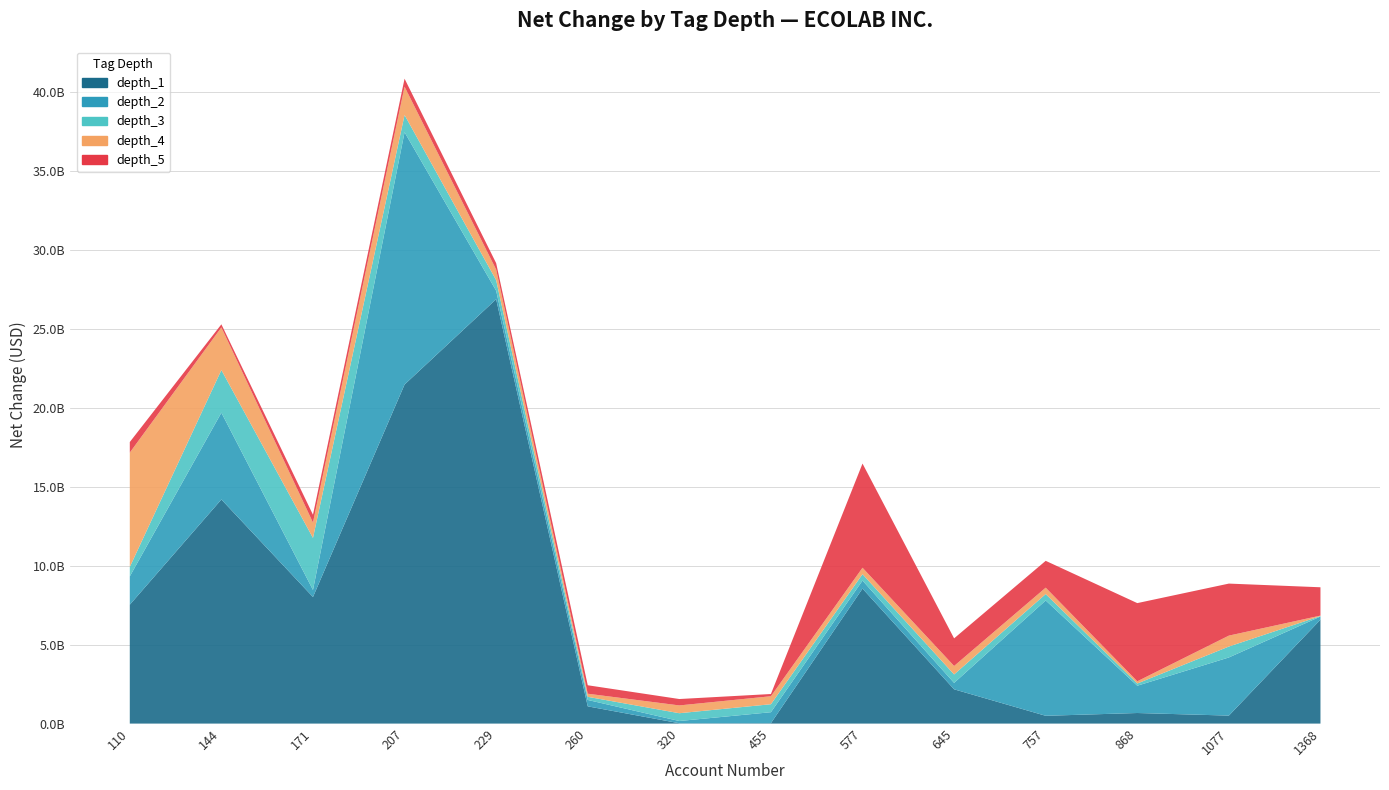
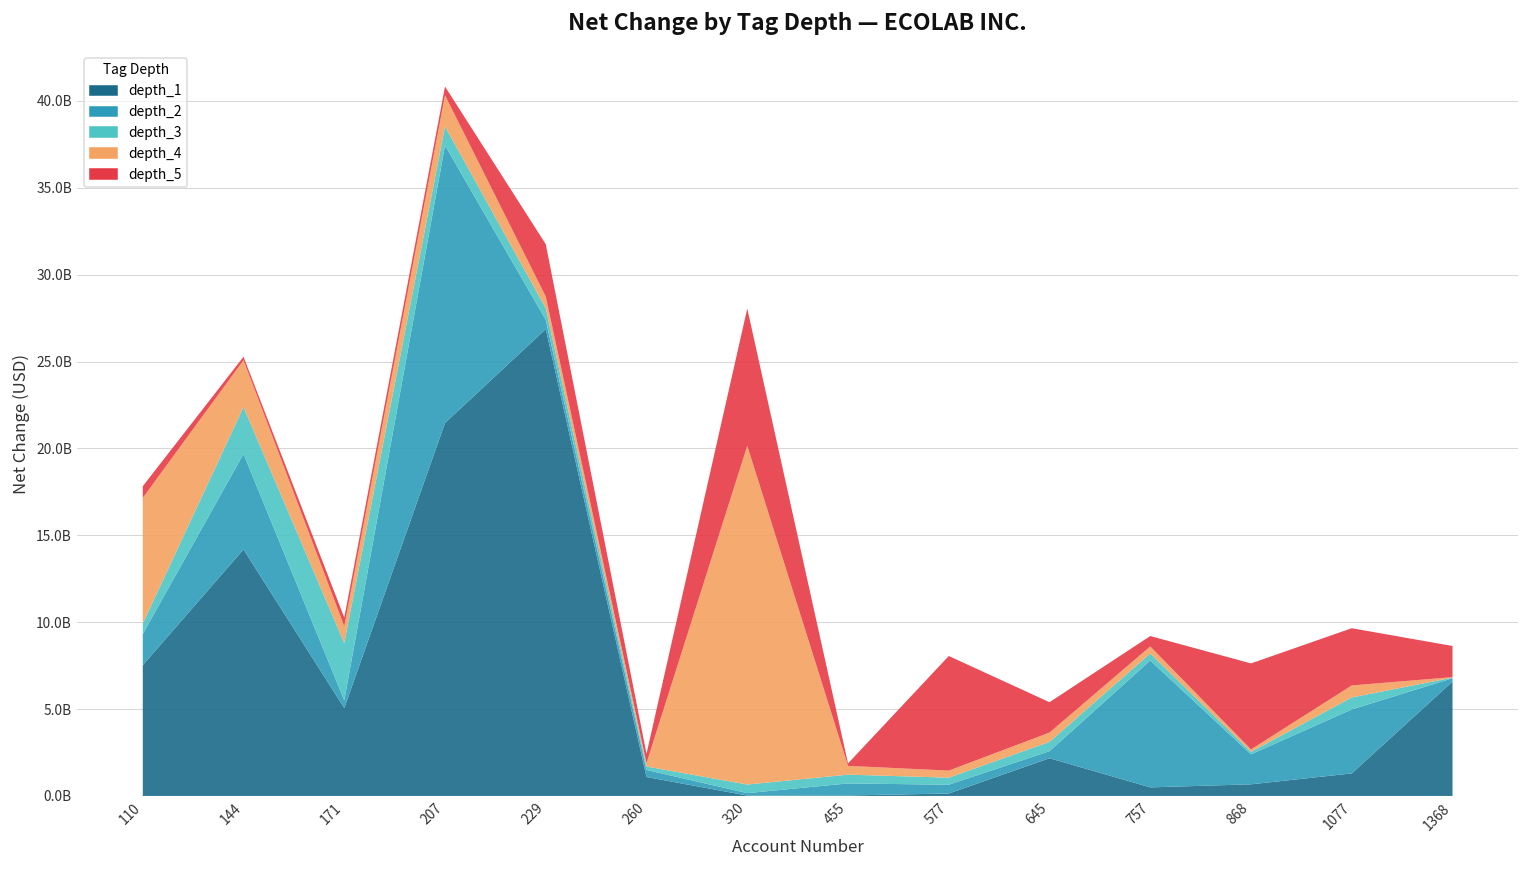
depth_1, 171: 8000000000 -> 5100000000
depth_5, 229: 400000000 -> 3000000000
depth_4, 320: 500000000 -> 19500000000
depth_5, 320: 400000000 -> 7900000000
depth_1, 577: 8500000000 -> 100000000
depth_5, 757: 1700000000 -> 600000000
depth_1, 1077: 500000000 -> 1300000000
